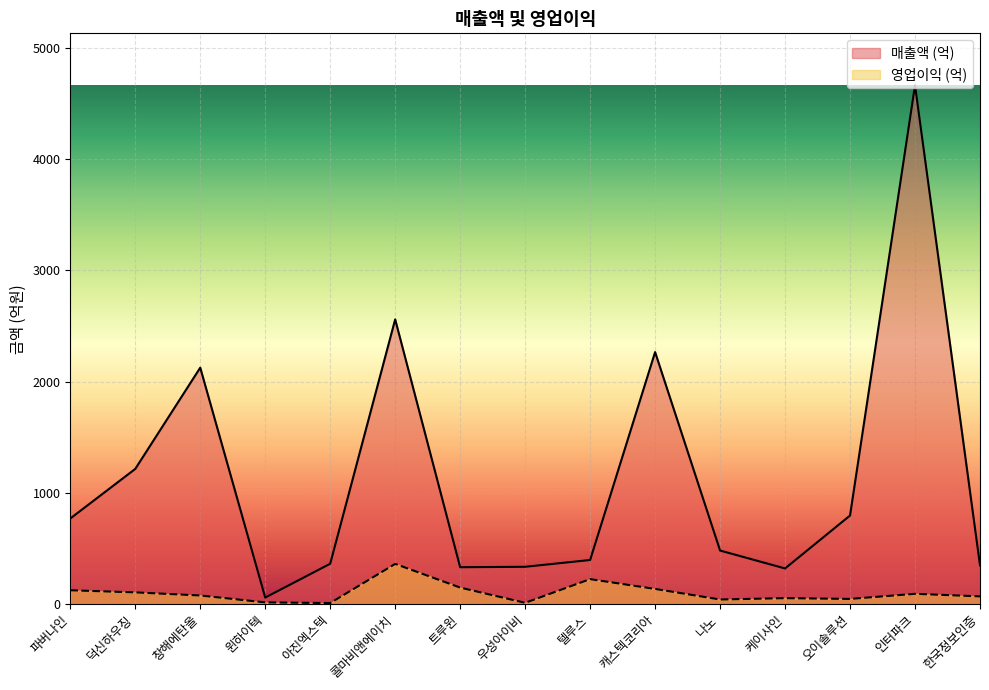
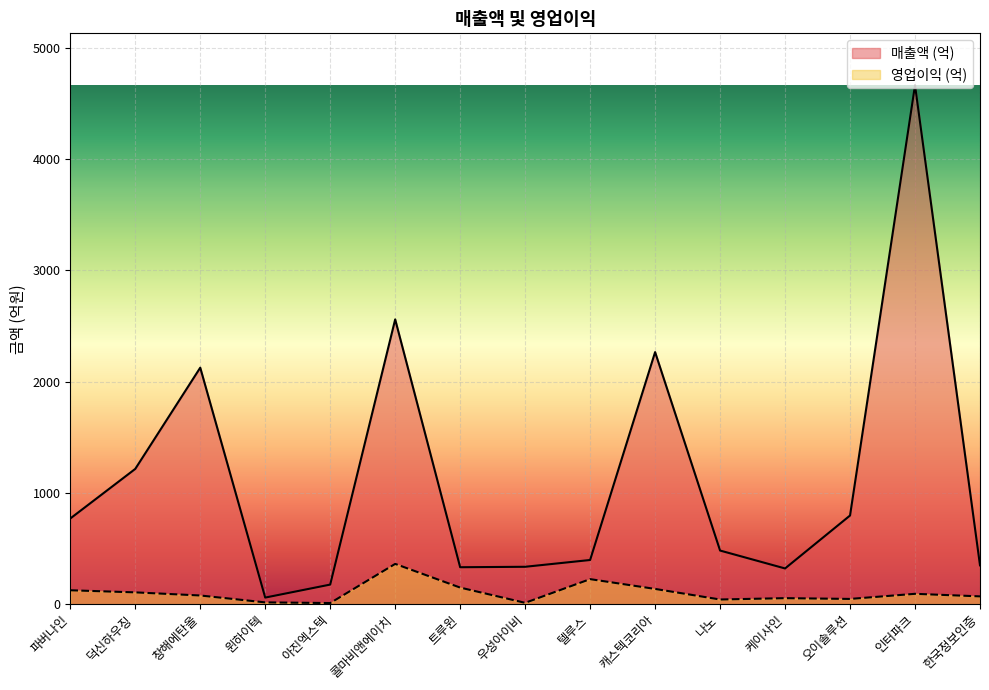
매출액 (억), 아진엑스텍: 360 -> 180
